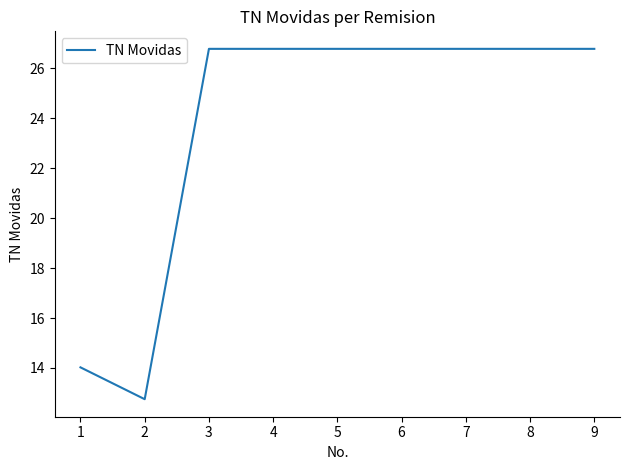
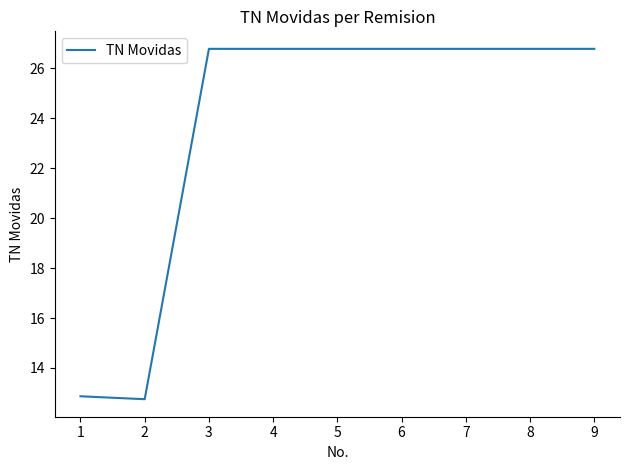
1: 14.0 -> 12.9
